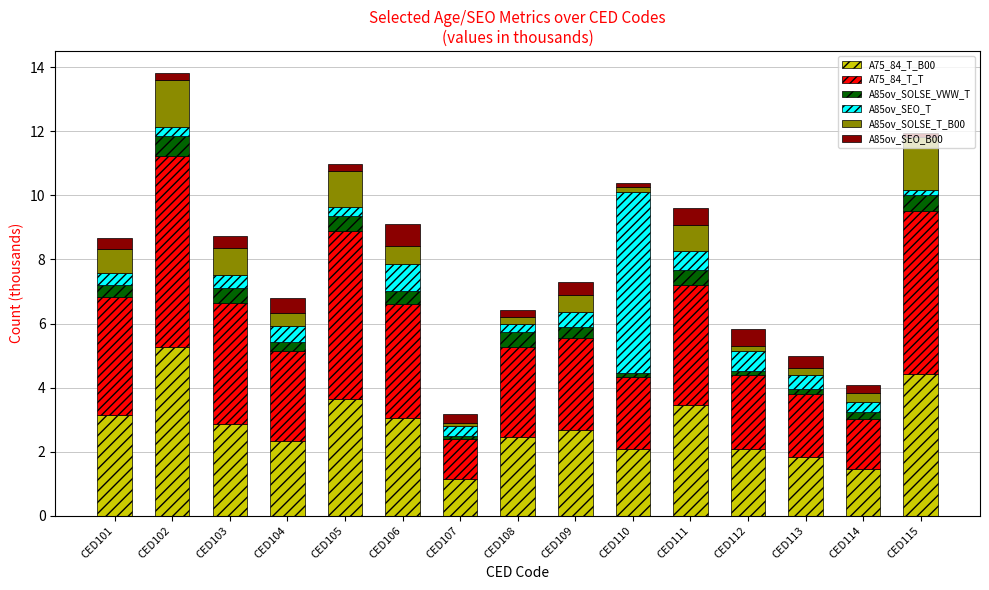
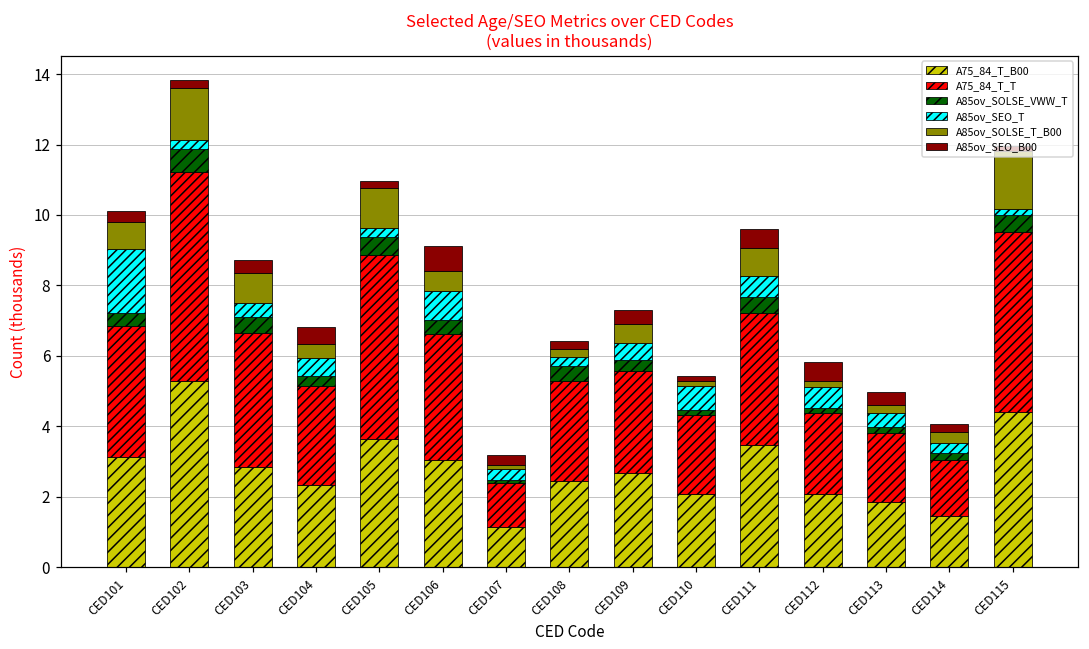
A85ov_SEO_T, CED101: 0.4 -> 1.8
A85ov_SEO_T, CED110: 5.7 -> 0.7
